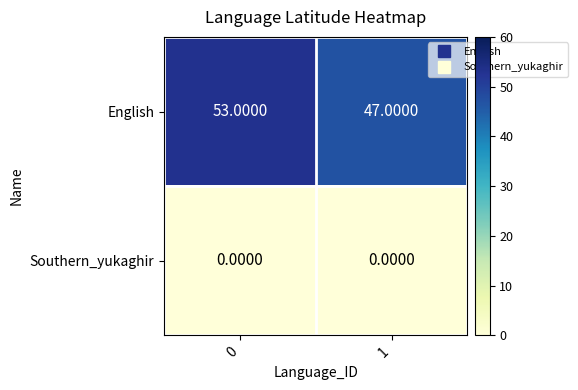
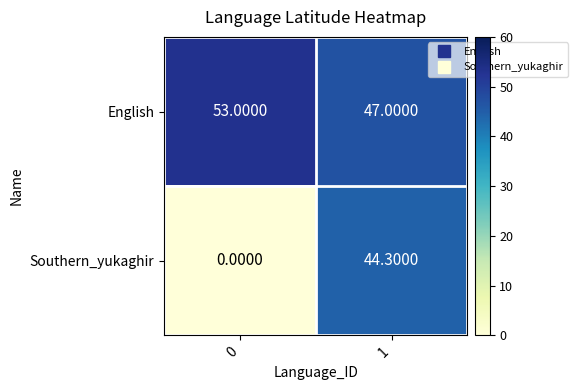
Southern_yukaghir, 1: 0.0000 -> 44.3000
